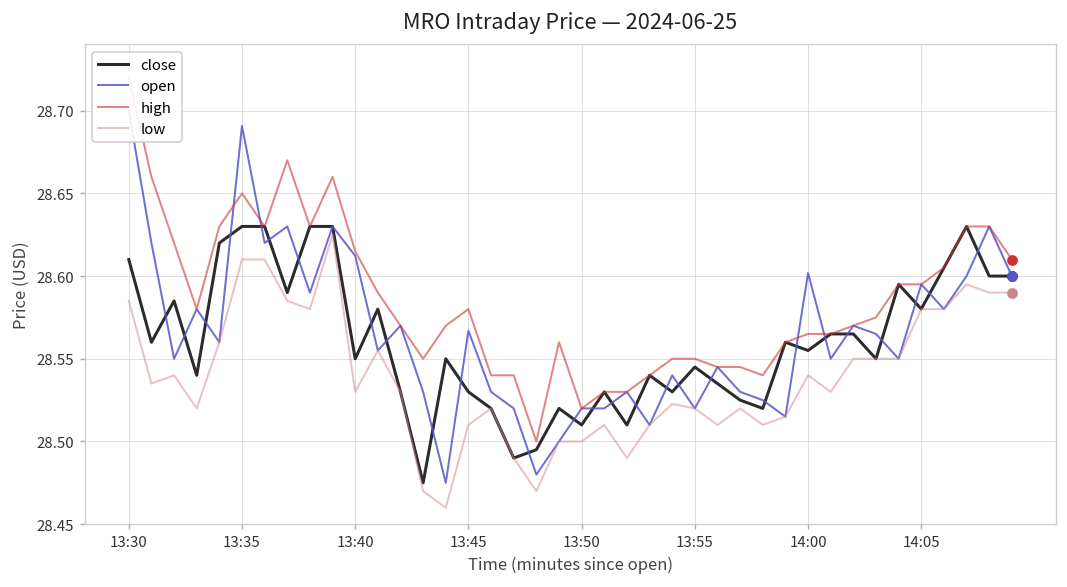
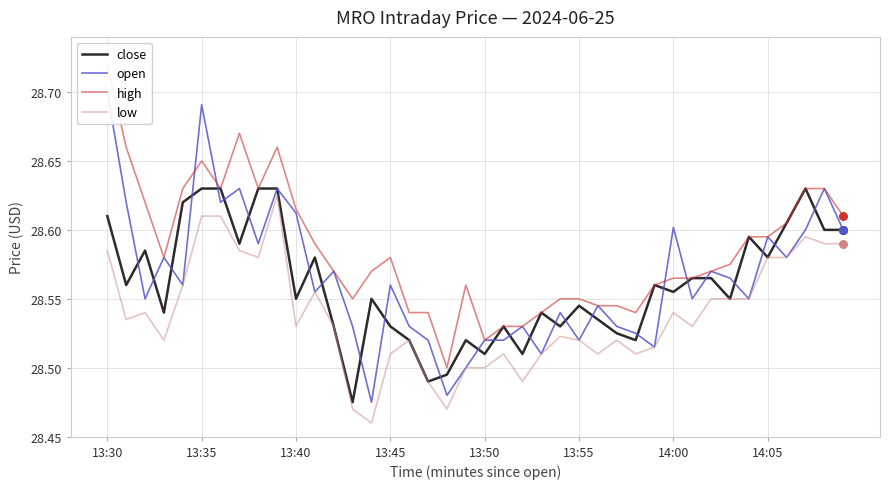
open, 13:45: 28.567 -> 28.560
